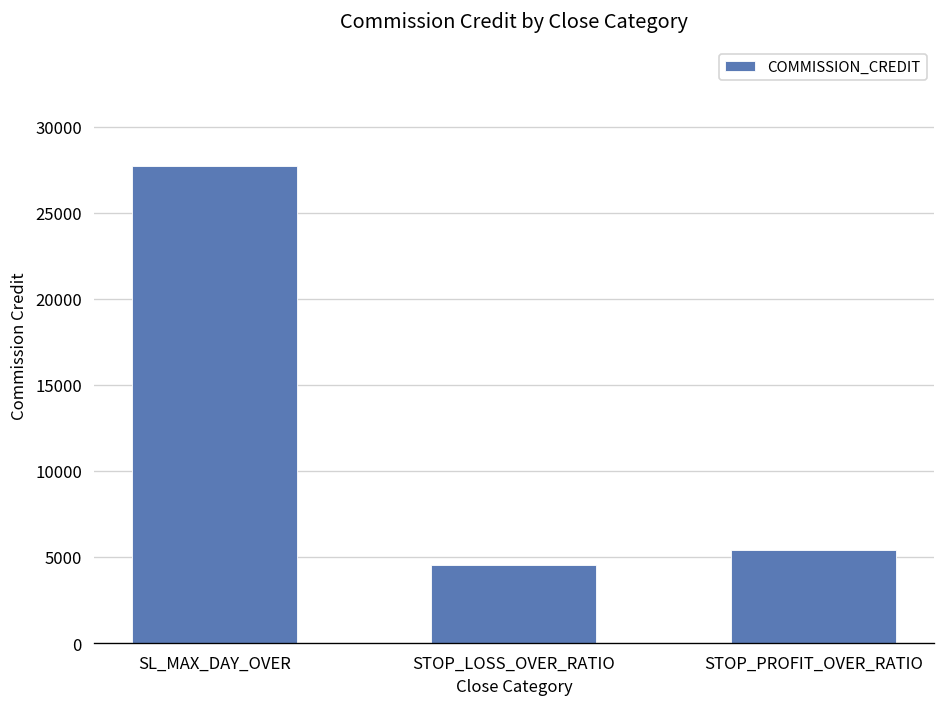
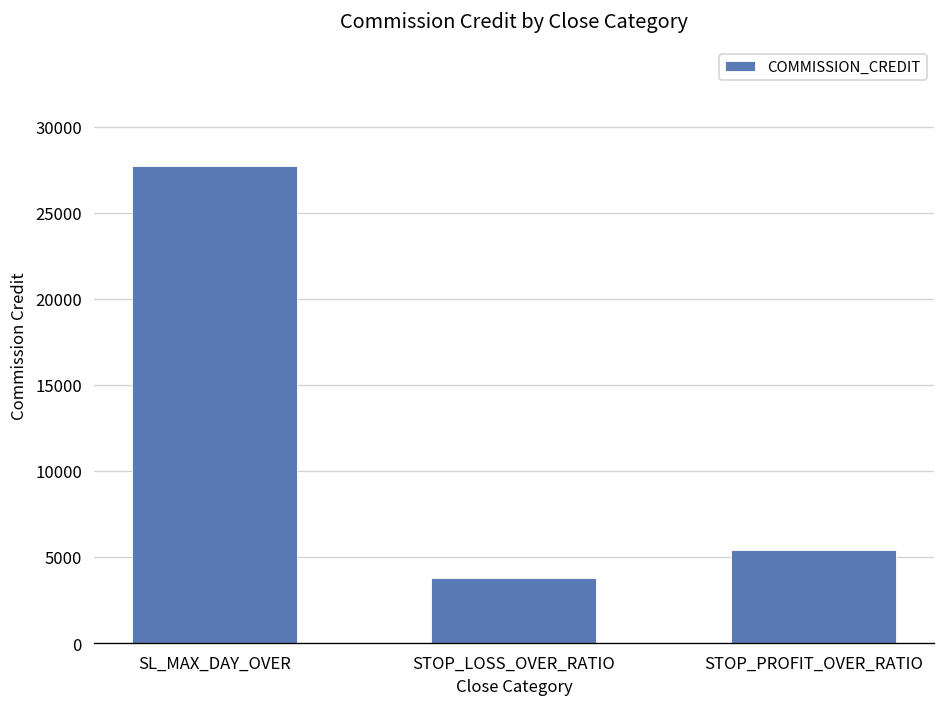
STOP_LOSS_OVER_RATIO: 4500 -> 3800
